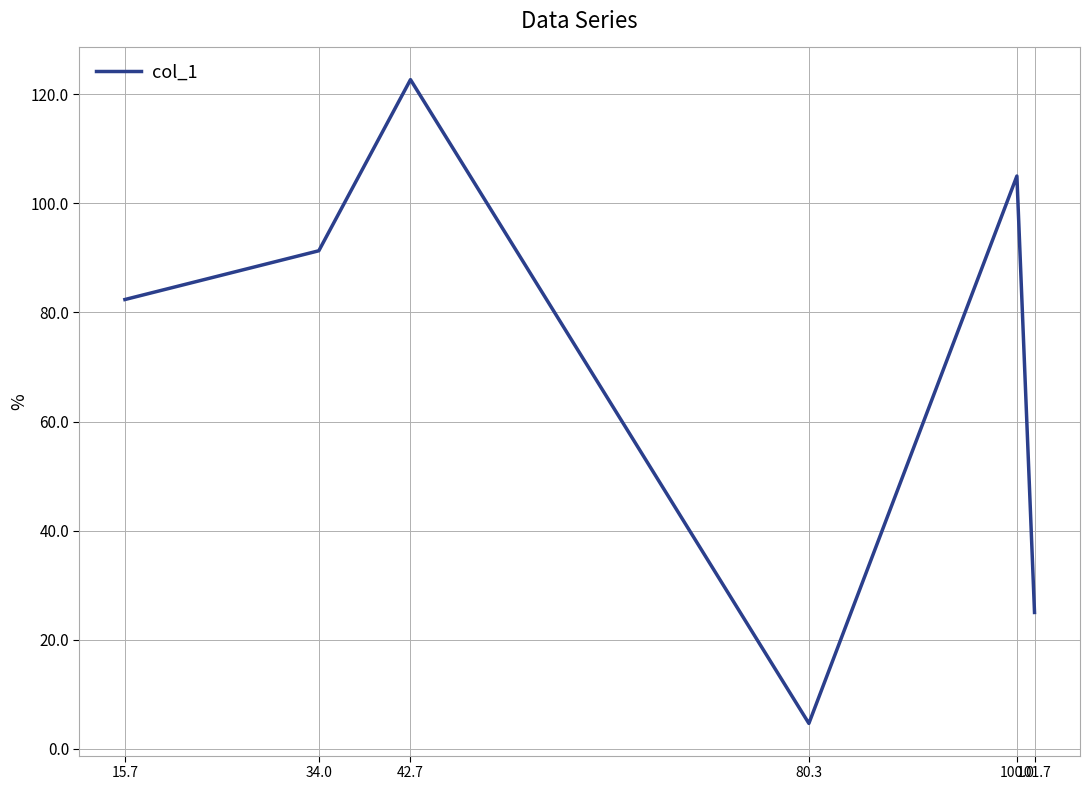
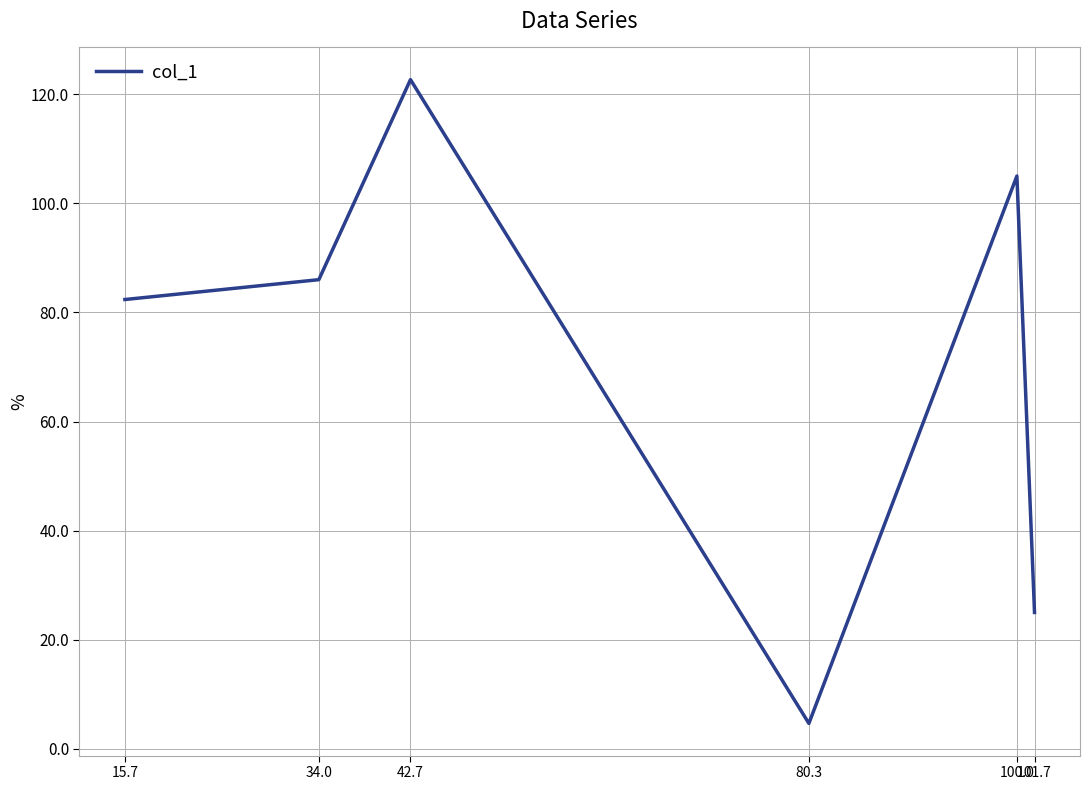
34.0: 91 -> 86
